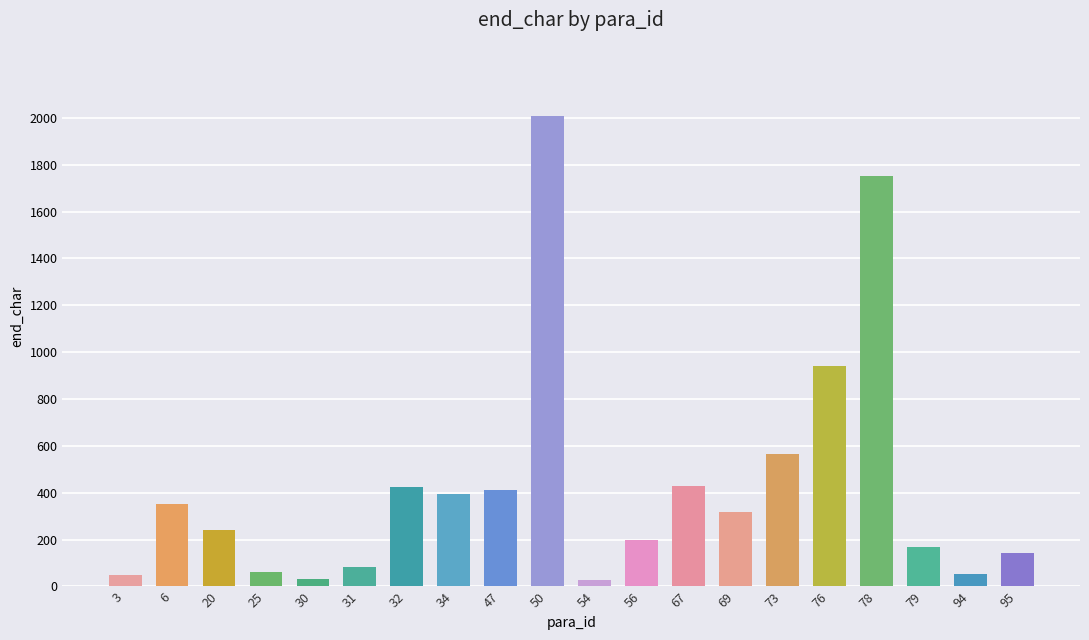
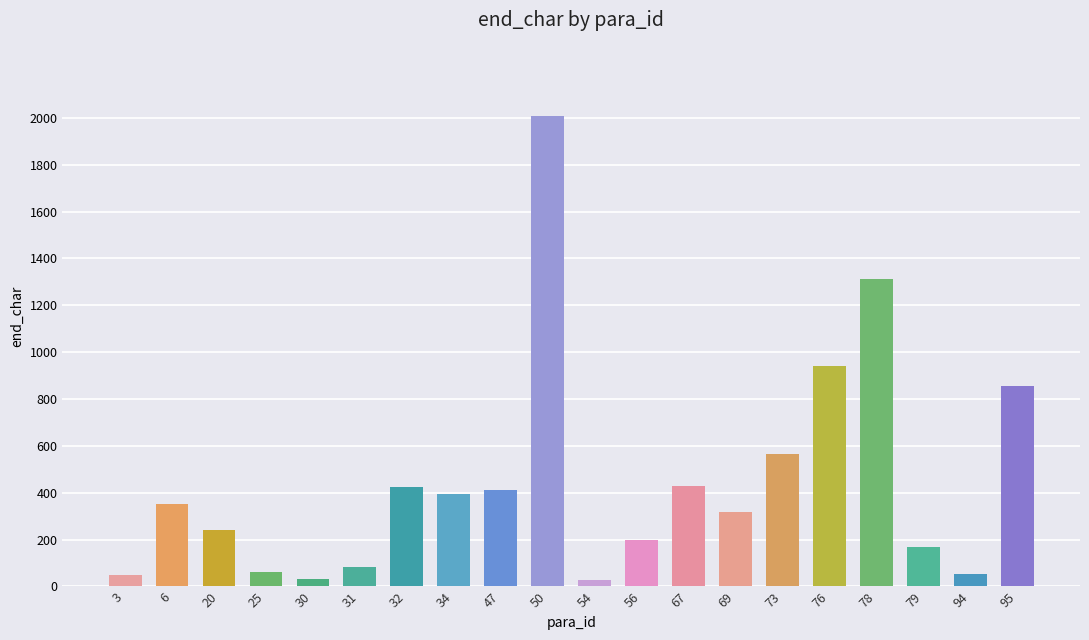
78: 1750 -> 1310
95: 140 -> 860
